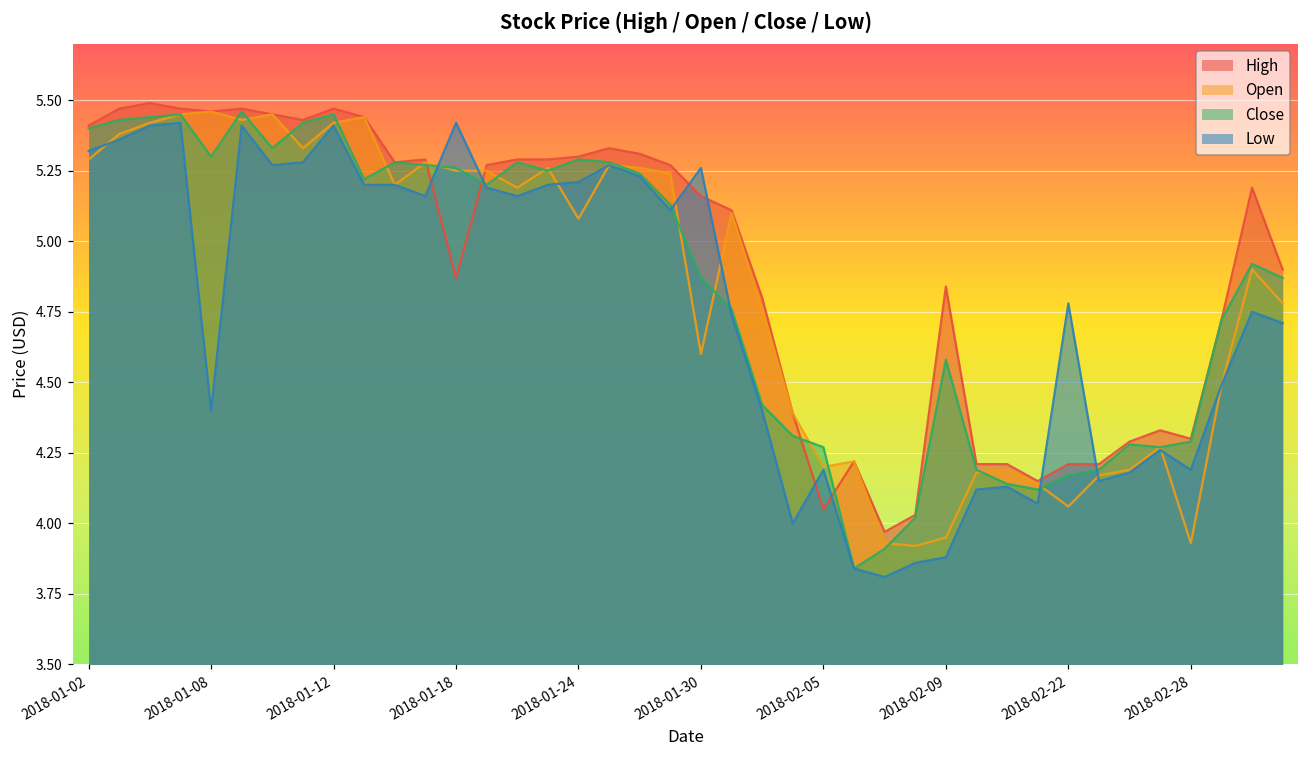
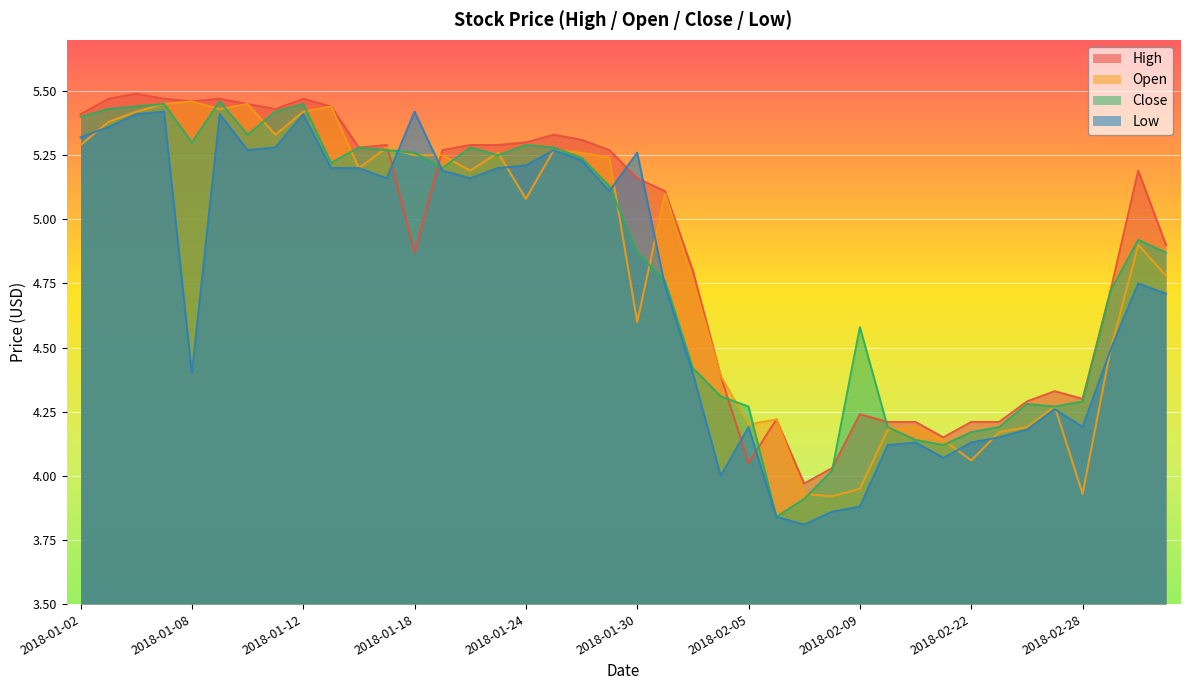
High, 2018-02-09: 4.84 -> 4.24
Low, 2018-02-22: 4.78 -> 4.13
